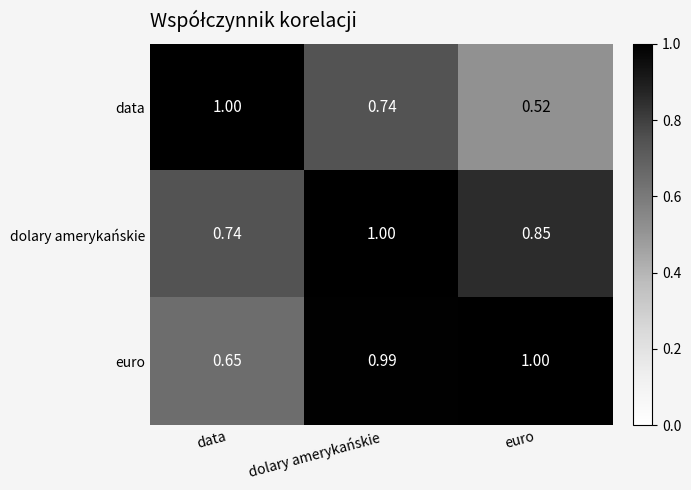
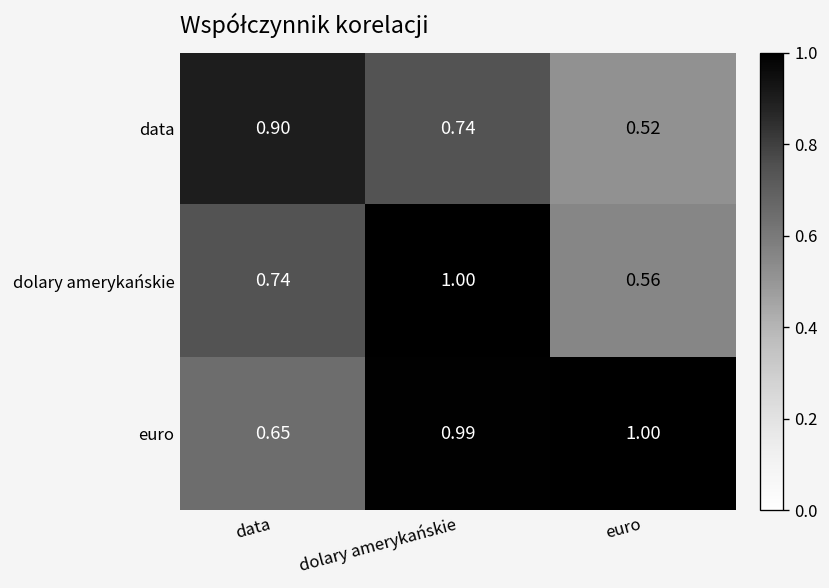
data, data: 1.00 -> 0.90
dolary amerykańskie, euro: 0.85 -> 0.56
